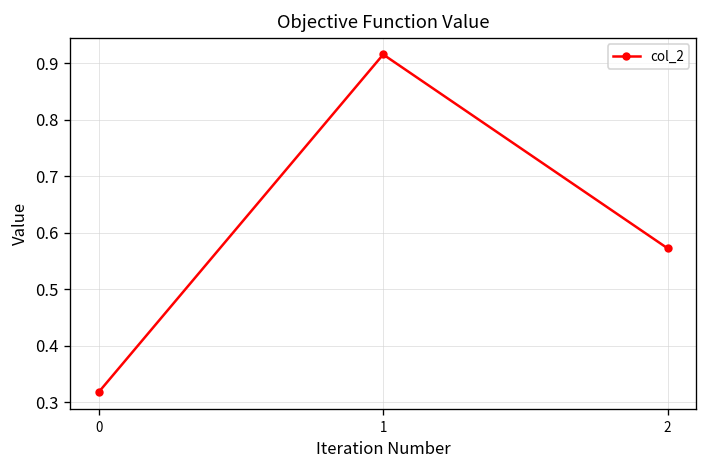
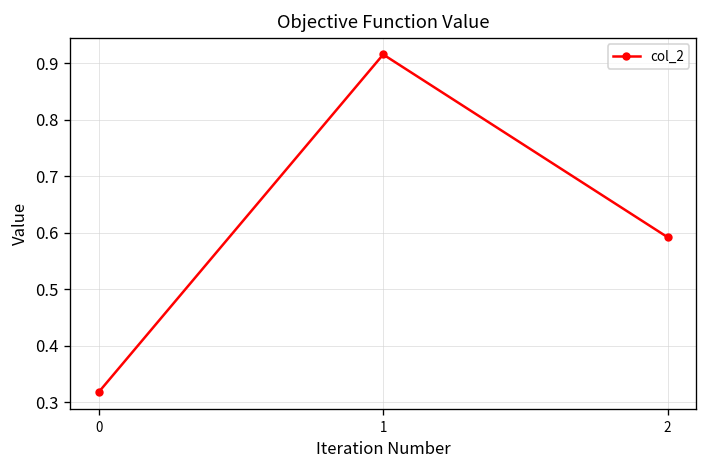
2: 0.57 -> 0.59
